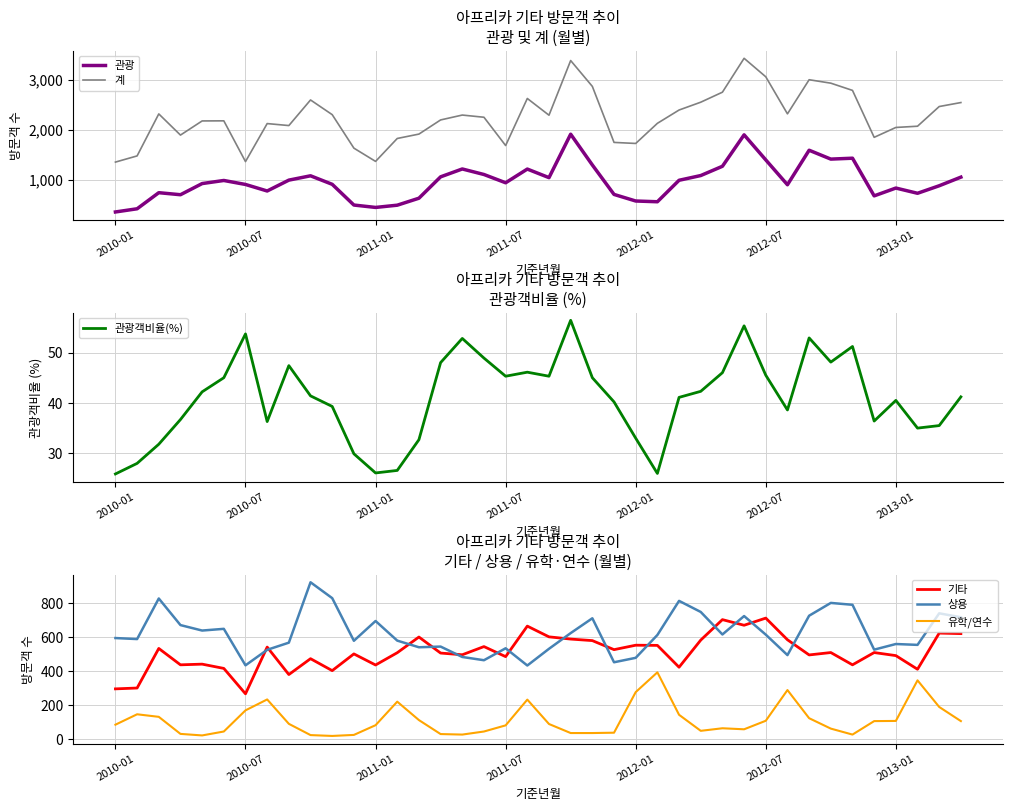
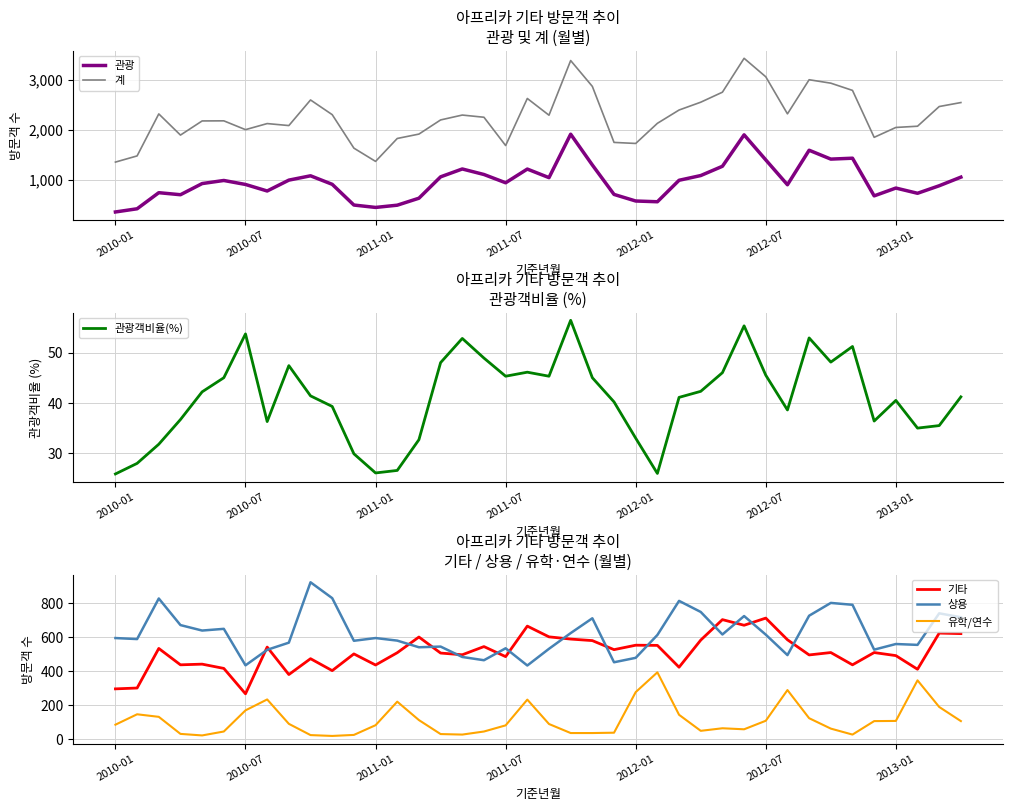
아프리카 기타 방문객 추이 관광 및 계 (월별), 계, 2010-07: 1,400 -> 2,000
아프리카 기타 방문객 추이 기타 / 상용 / 유학·연수 (월별), 상용, 2011-01: 690 -> 590
